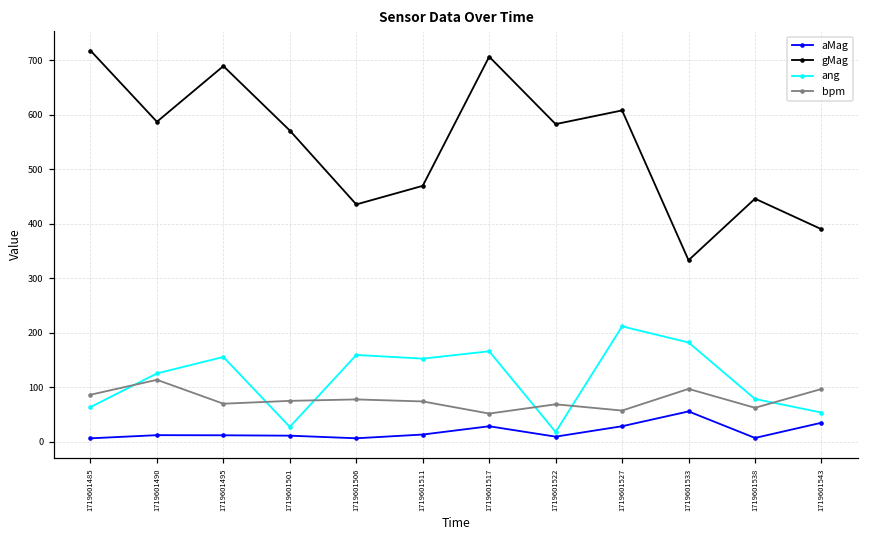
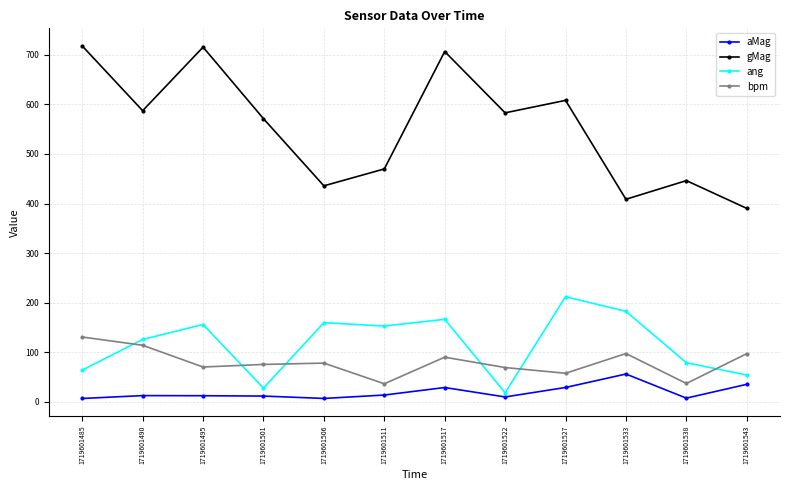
bpm, 1719601485: 90 -> 130
gMag, 1719601495: 690 -> 720
bpm, 1719601511: 70 -> 40
bpm, 1719601517: 50 -> 90
gMag, 1719601533: 330 -> 410
bpm, 1719601538: 60 -> 40
